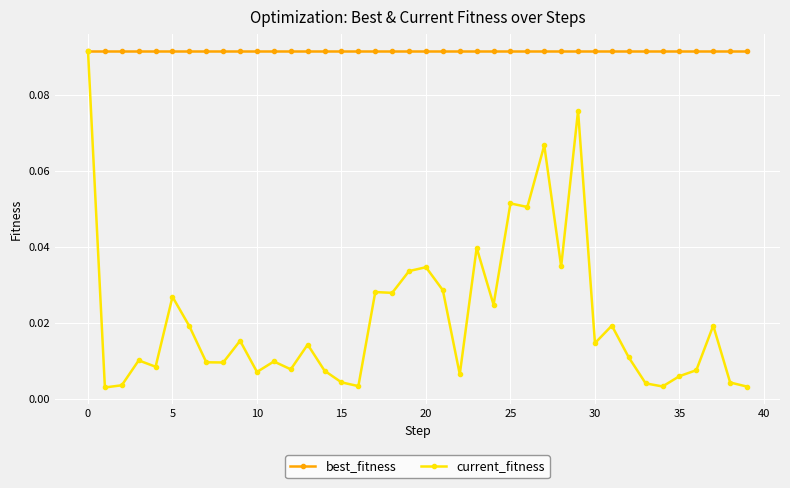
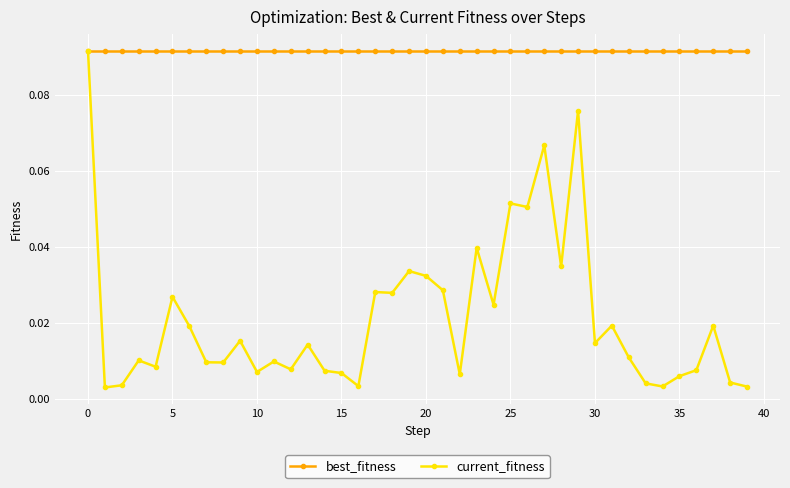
current_fitness, 15: 0.004 -> 0.007
current_fitness, 20: 0.035 -> 0.032
